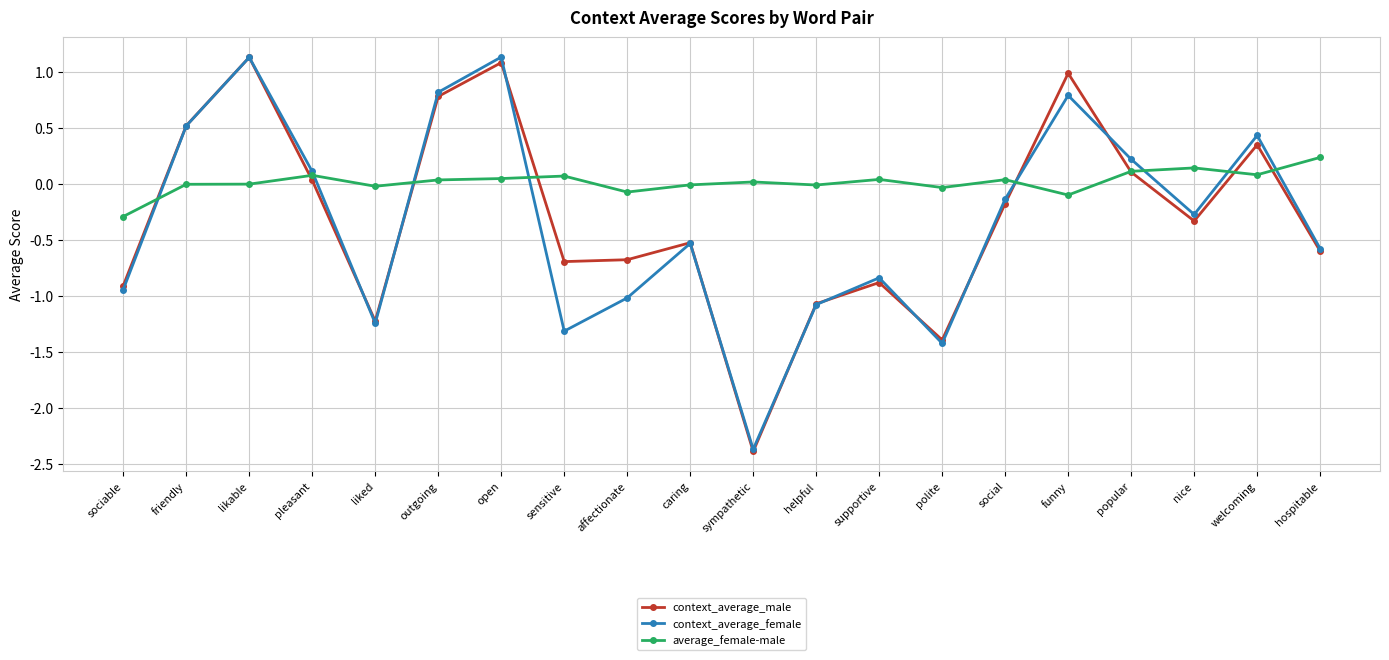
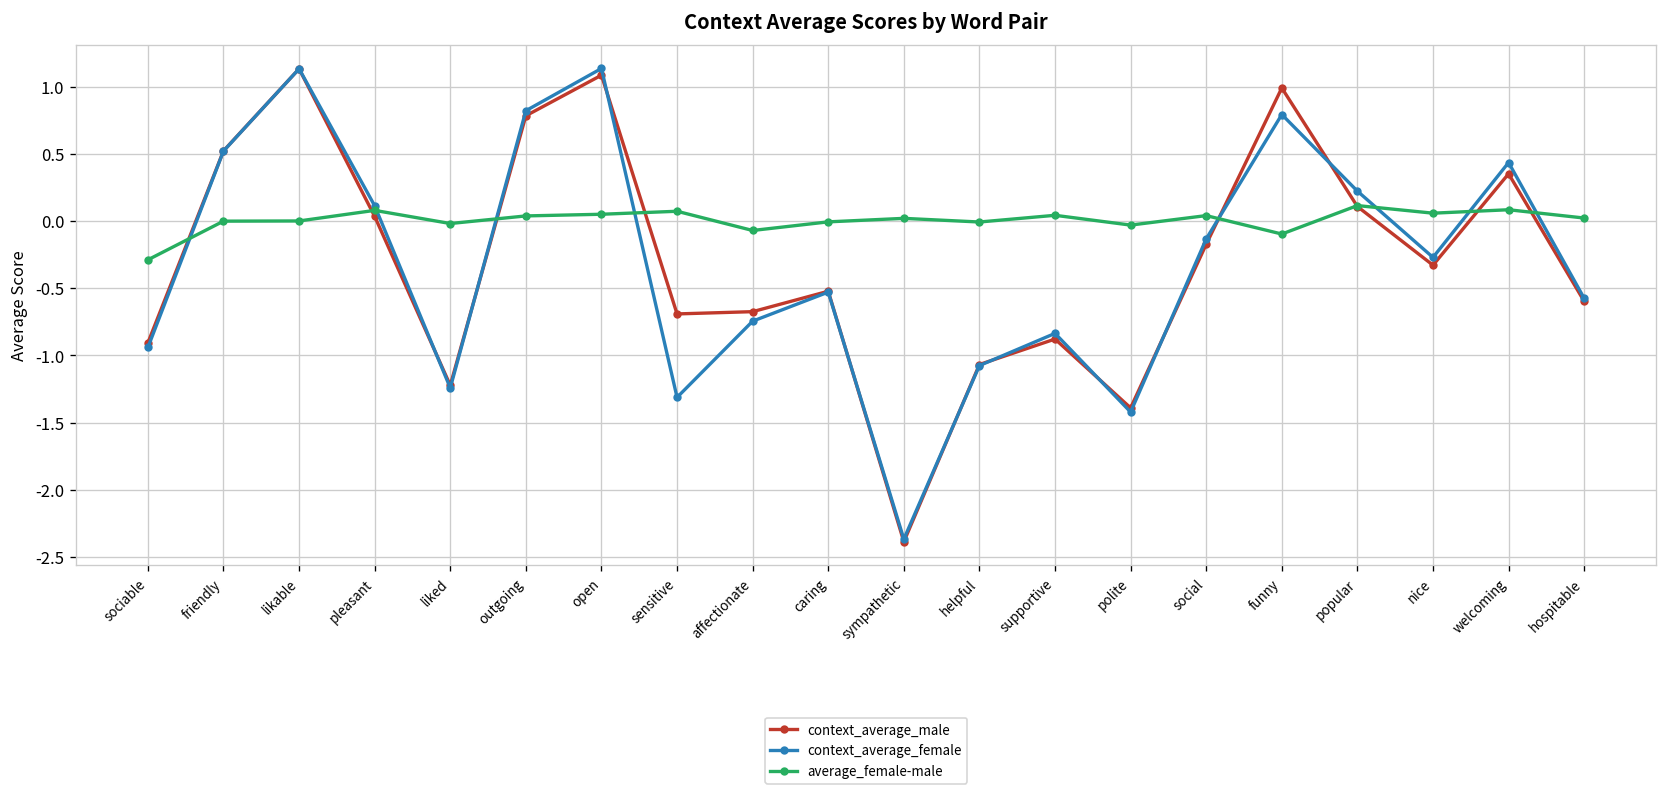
context_average_female, affectionate: -1.02 -> -0.75
average_female-male, nice: 0.14 -> 0.06
average_female-male, hospitable: 0.24 -> 0.02
